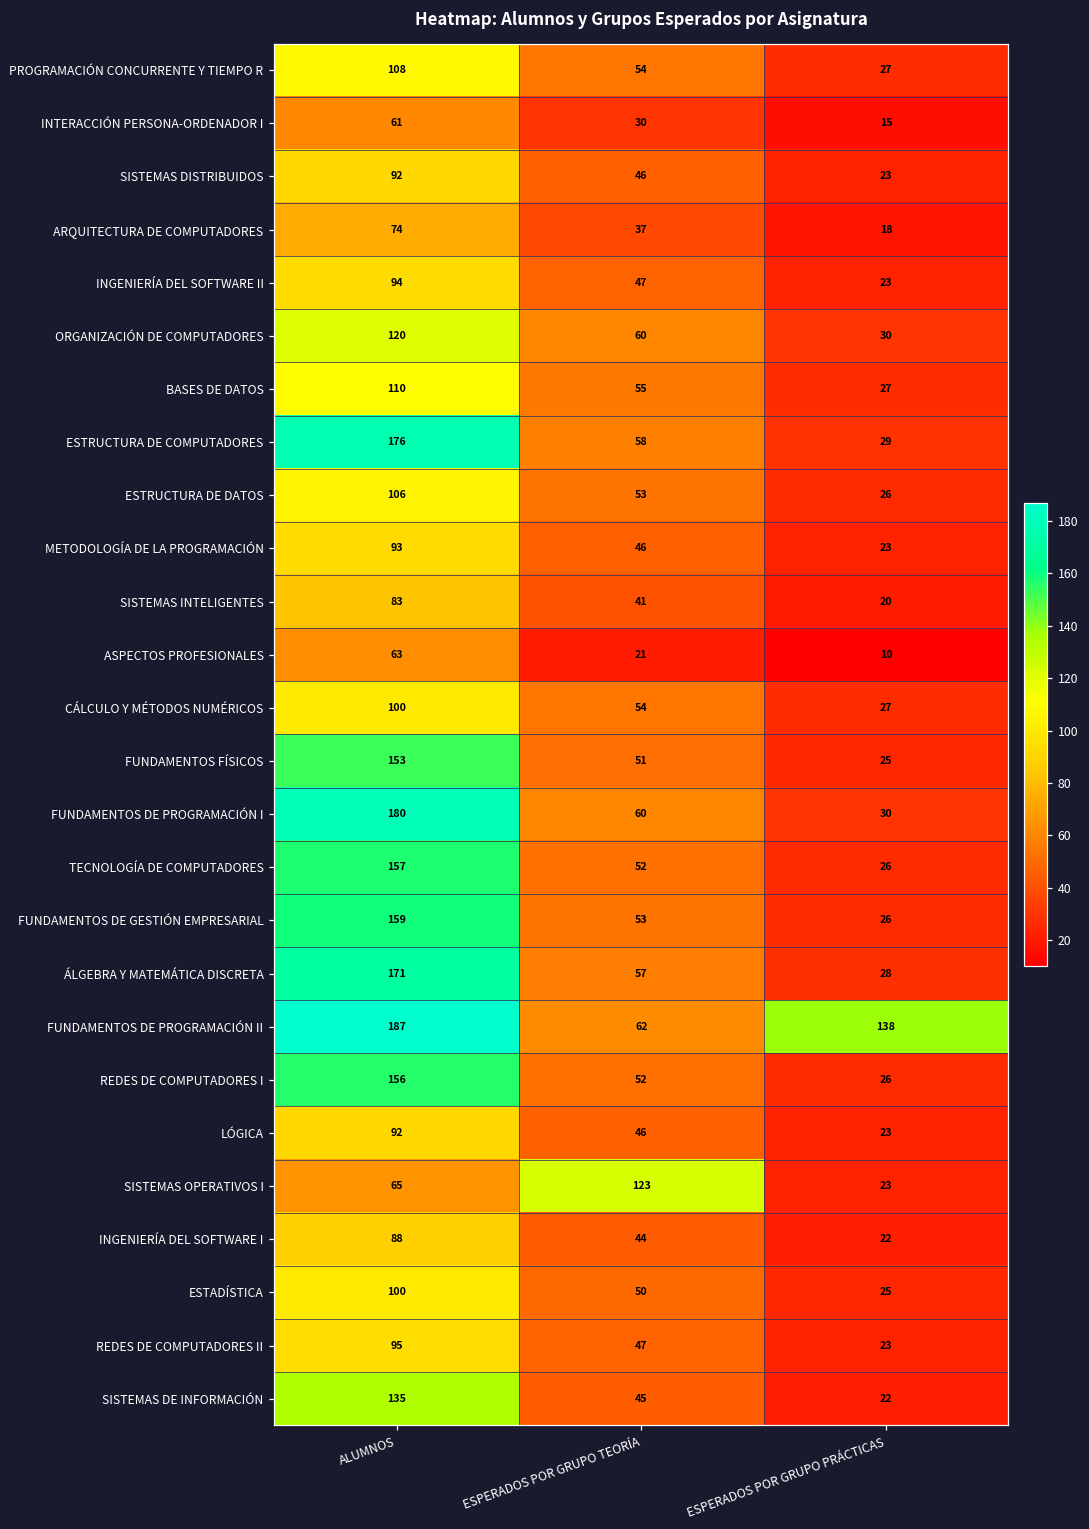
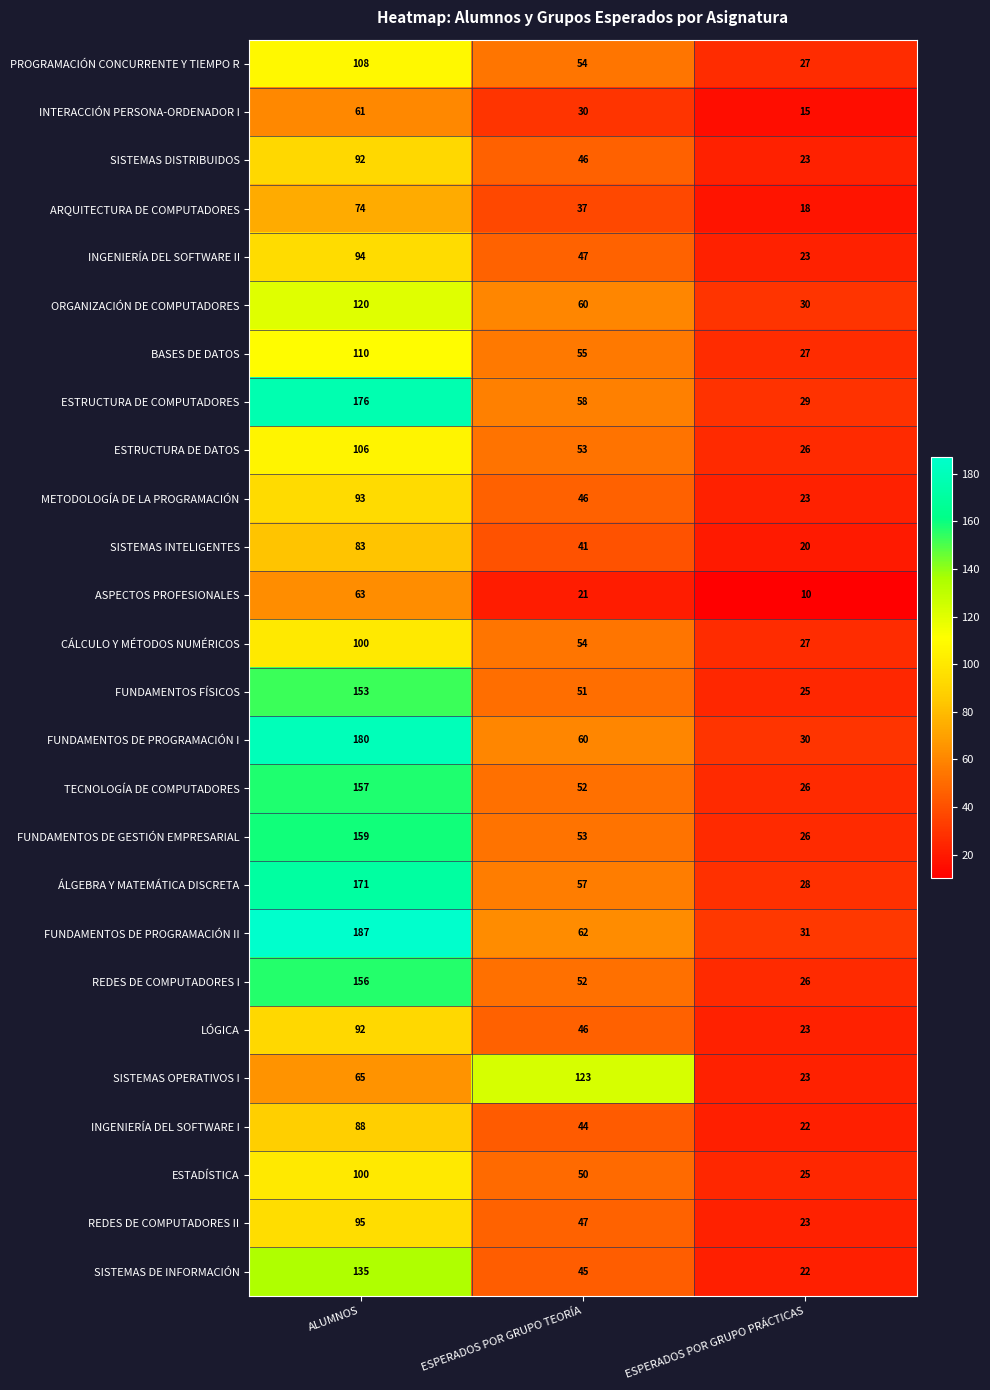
FUNDAMENTOS DE PROGRAMACIÓN II, ESPERADOS POR GRUPO PRÁCTICAS: 138 -> 31
